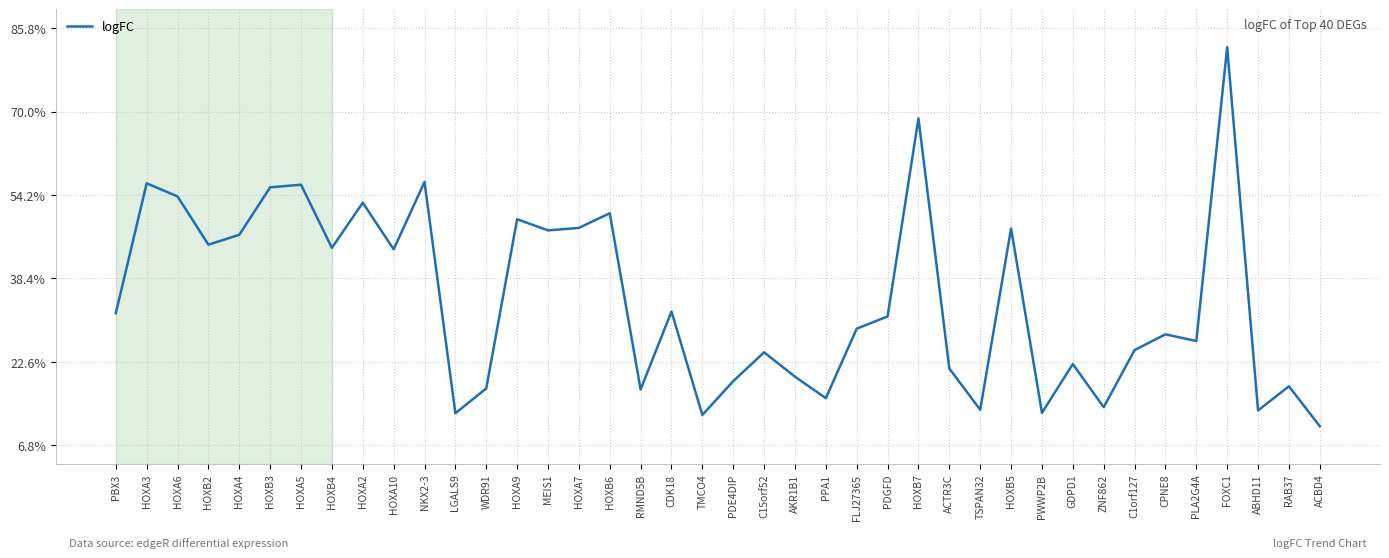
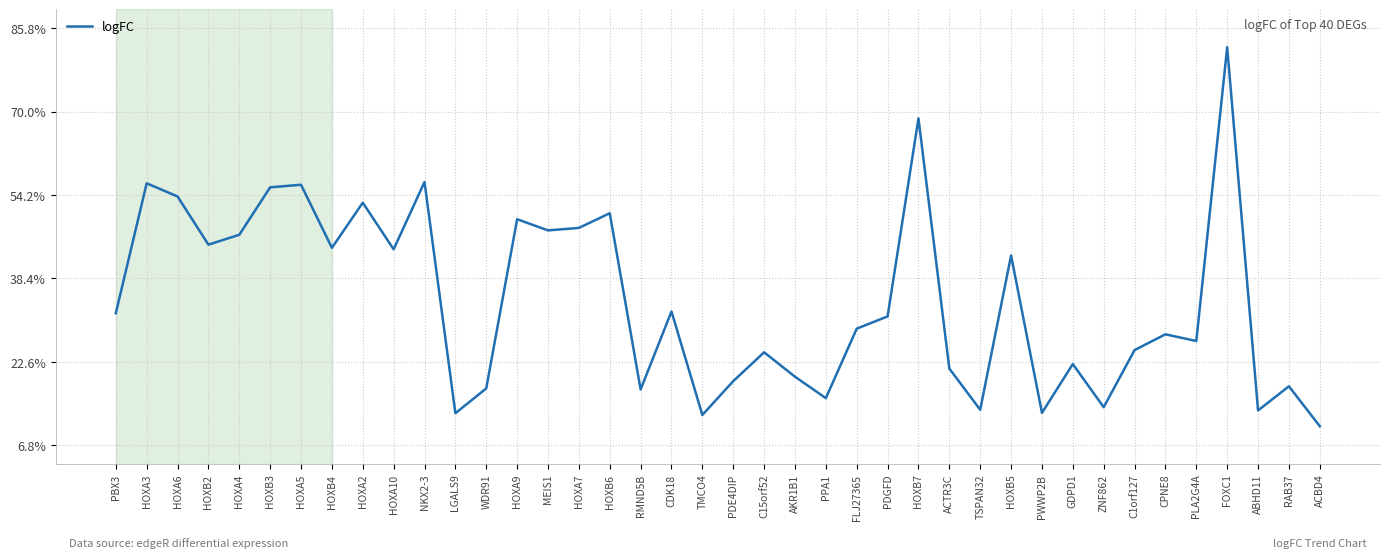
HOXB5: 48% -> 43%
